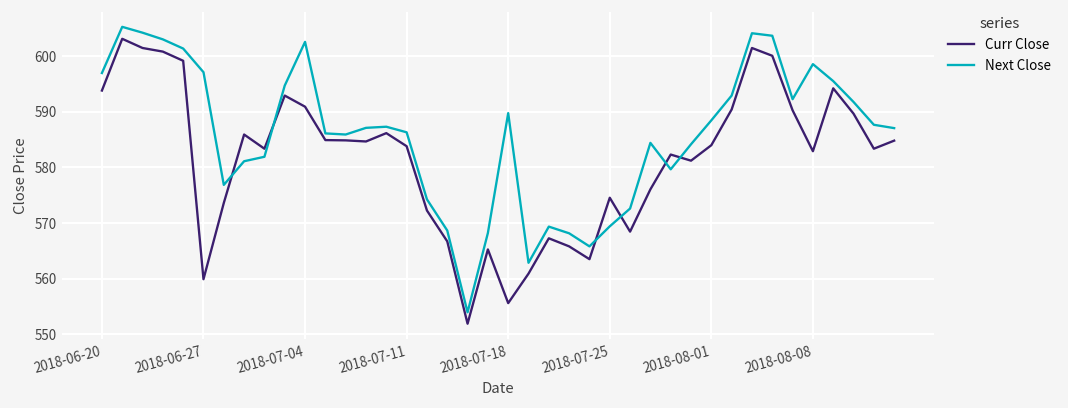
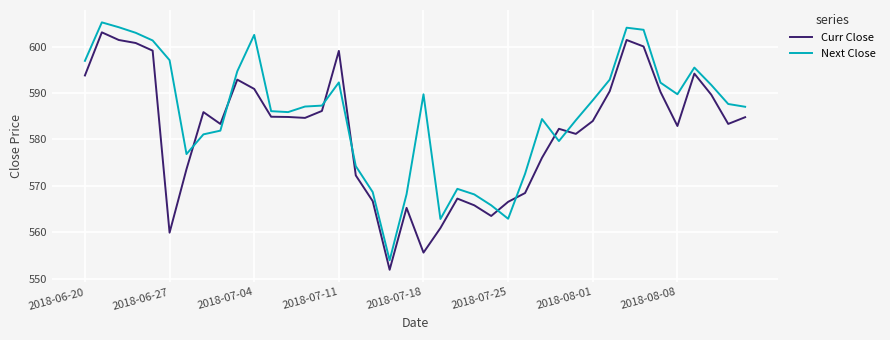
Curr Close, 2018-07-11: 584 -> 599
Next Close, 2018-07-11: 586 -> 592
Curr Close, 2018-07-25: 575 -> 567
Next Close, 2018-07-25: 569 -> 563
Next Close, 2018-08-08: 599 -> 590
